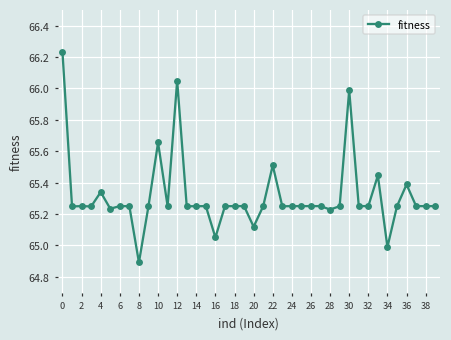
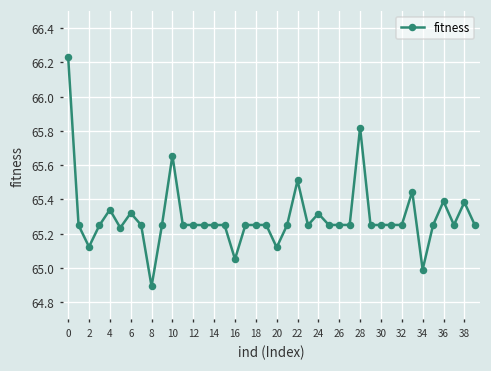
2: 65.25 -> 65.12
6: 65.25 -> 65.32
12: 66.05 -> 65.25
24: 65.25 -> 65.32
28: 65.23 -> 65.82
30: 65.99 -> 65.25
38: 65.25 -> 65.38
